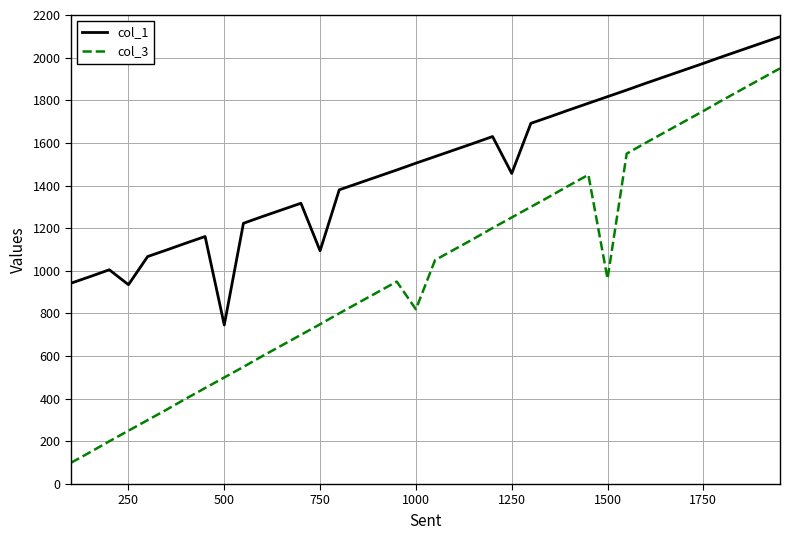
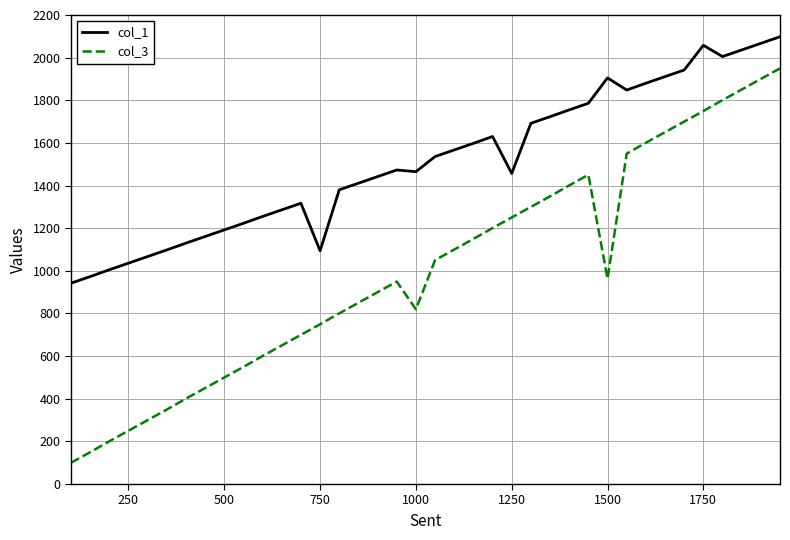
col_1, 250: 940 -> 1040
col_1, 500: 750 -> 1190
col_1, 1000: 1510 -> 1470
col_1, 1500: 1820 -> 1910
col_1, 1750: 1970 -> 2060
